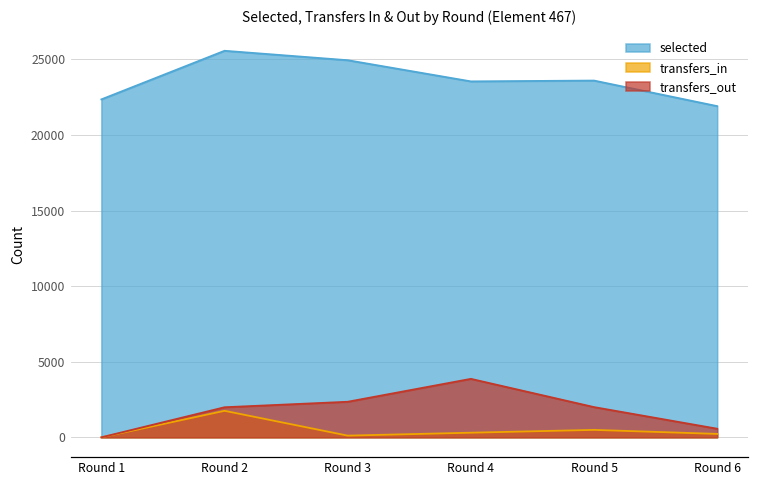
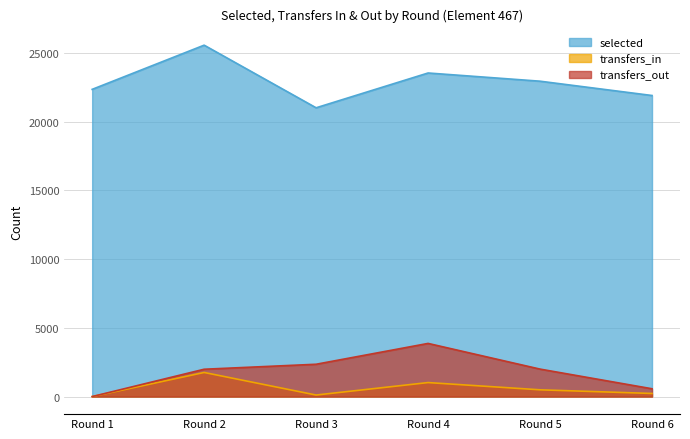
selected, Round 3: 25000 -> 21000
transfers_in, Round 4: 300 -> 1000
selected, Round 5: 23600 -> 23000
